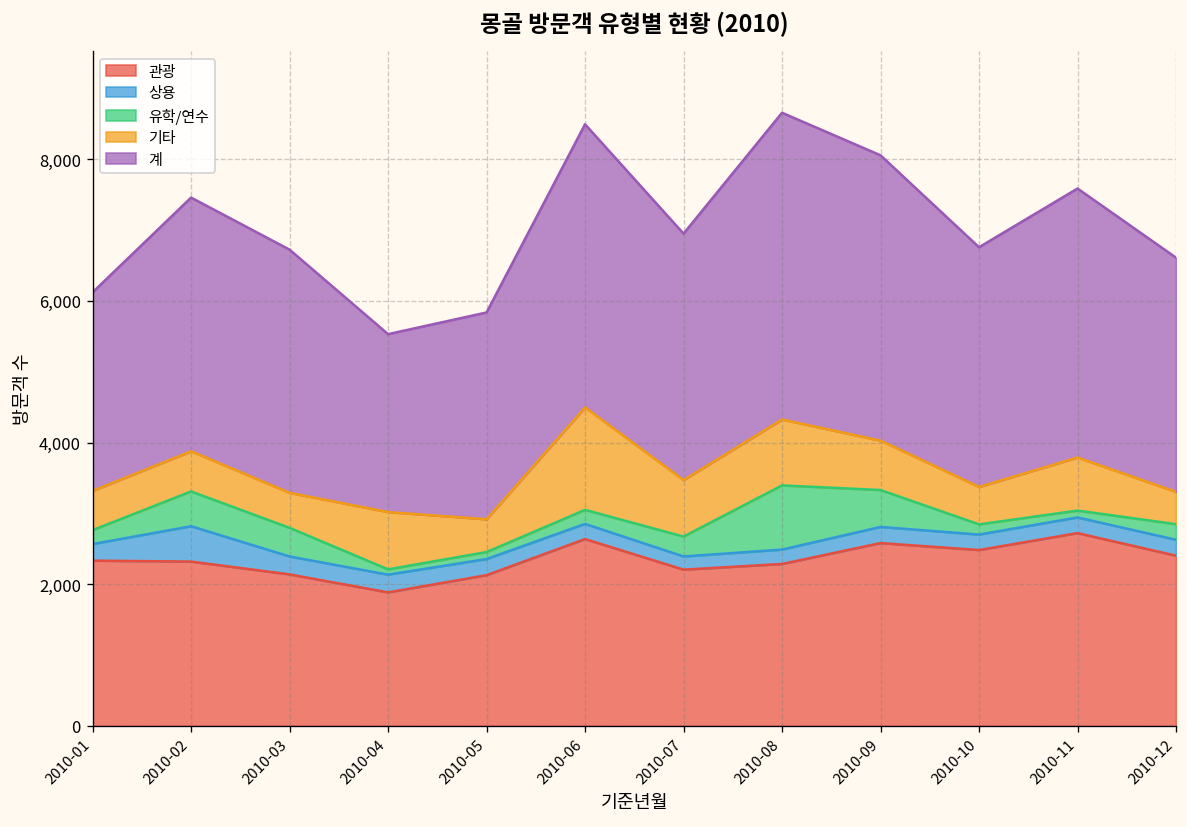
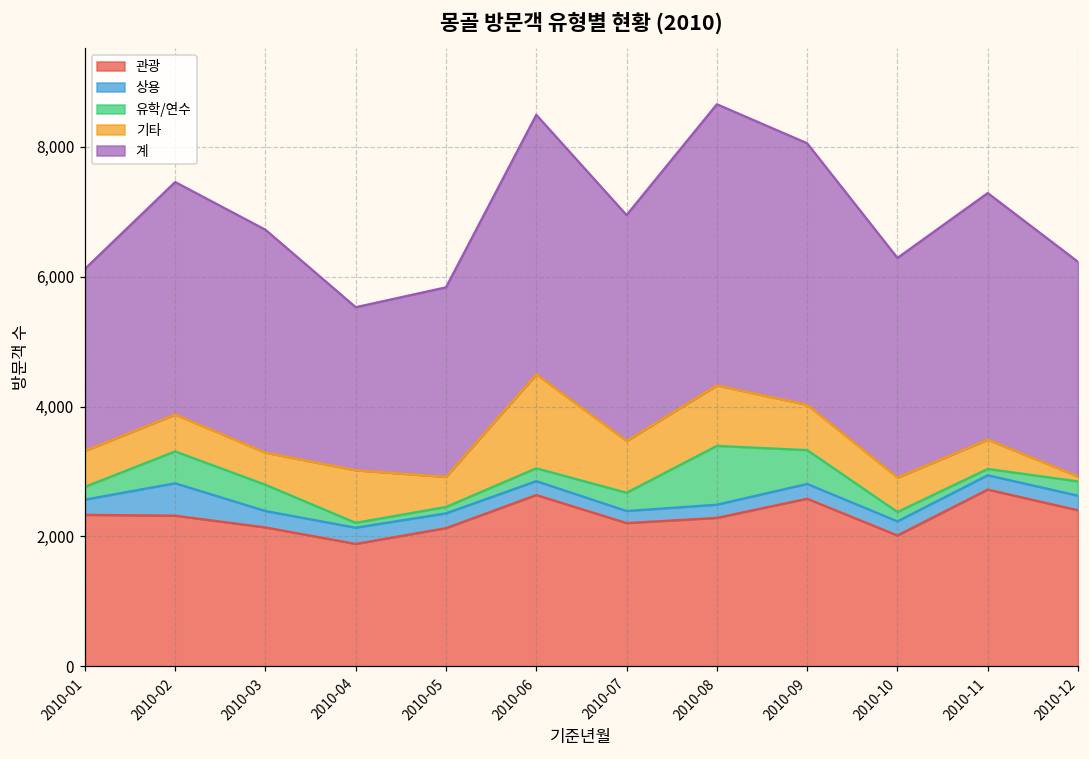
관광, 2010-10: 2,500 -> 2,000
기타, 2010-11: 700 -> 500
기타, 2010-12: 500 -> 100
